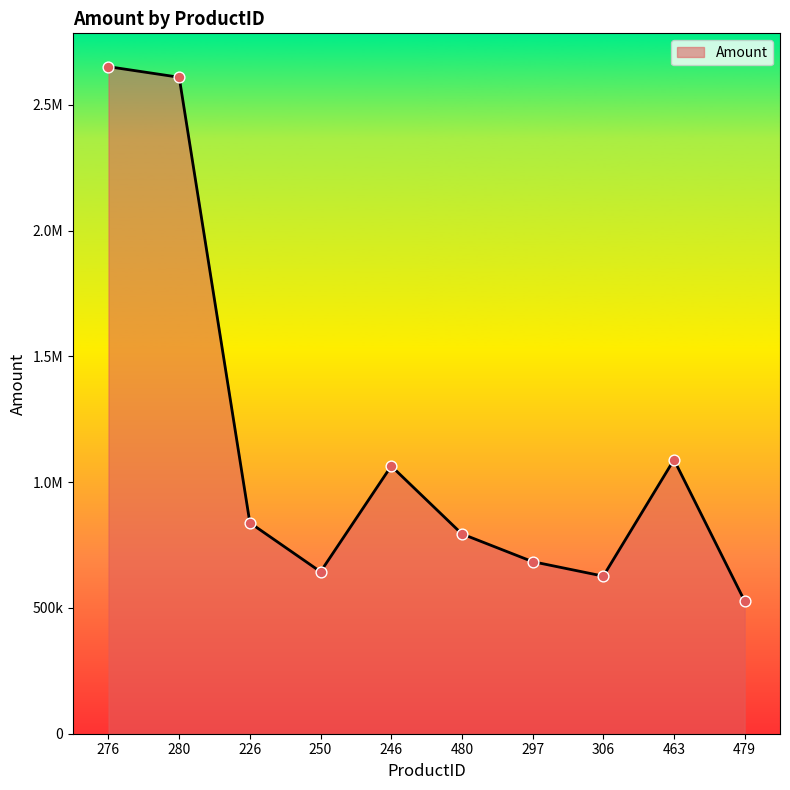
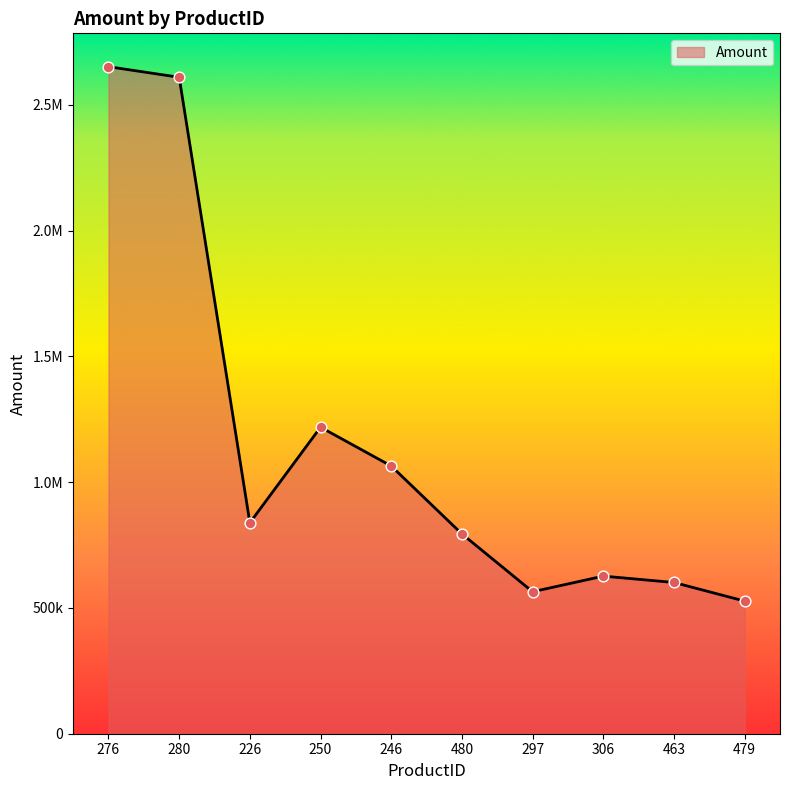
250: 640000 -> 1220000
297: 680000 -> 560000
463: 1090000 -> 600000
